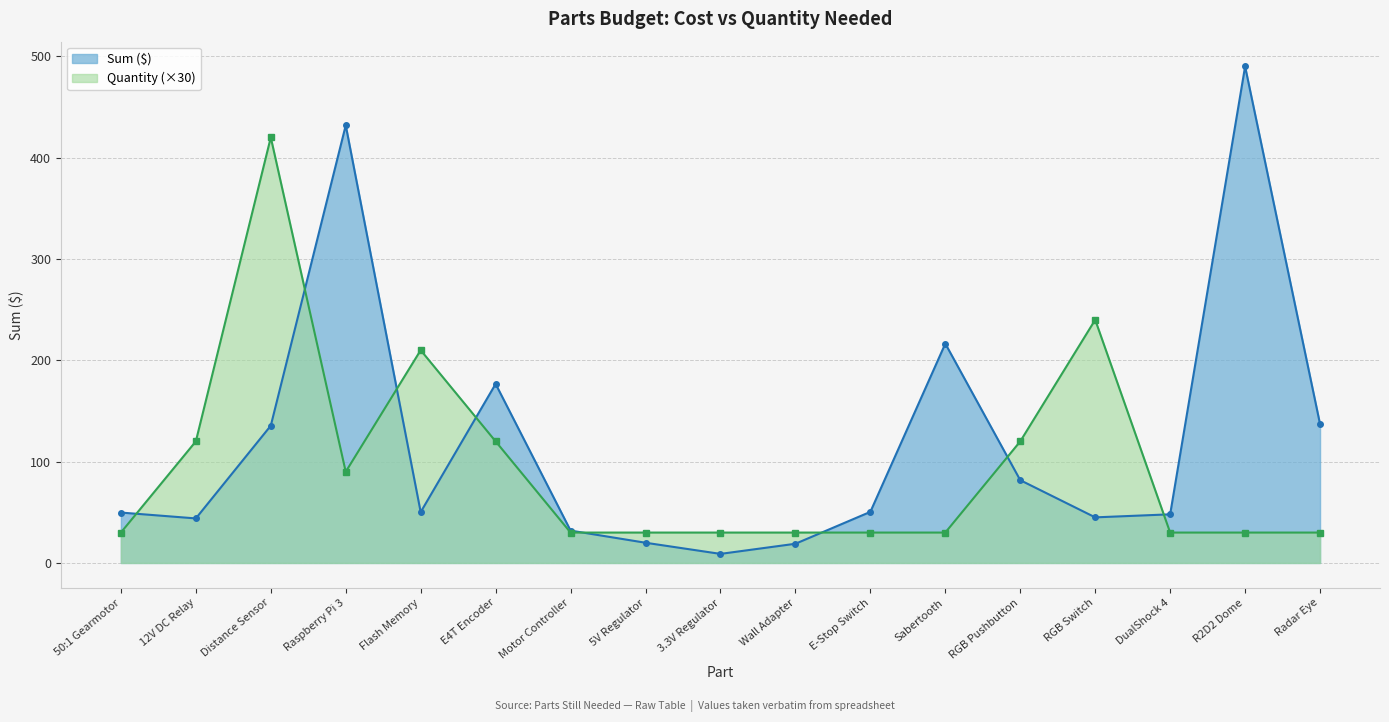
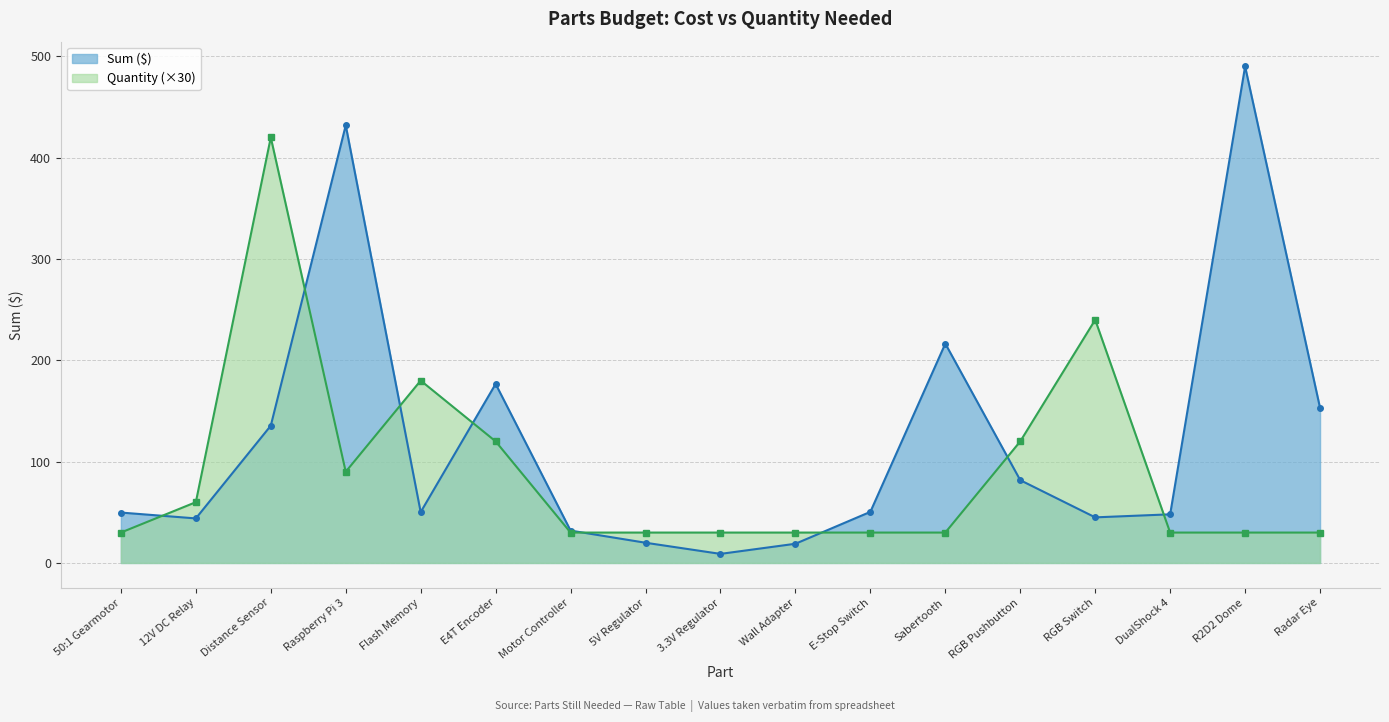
Quantity (×30), 12V DC Relay: 120 -> 60
Quantity (×30), Flash Memory: 210 -> 180
Sum ($), Radar Eye: 137 -> 153
